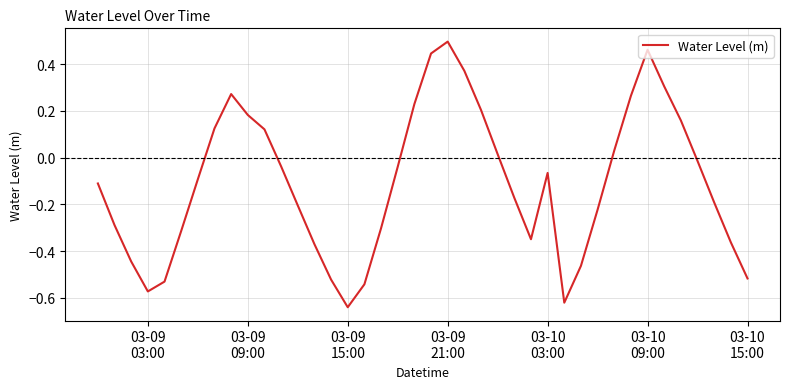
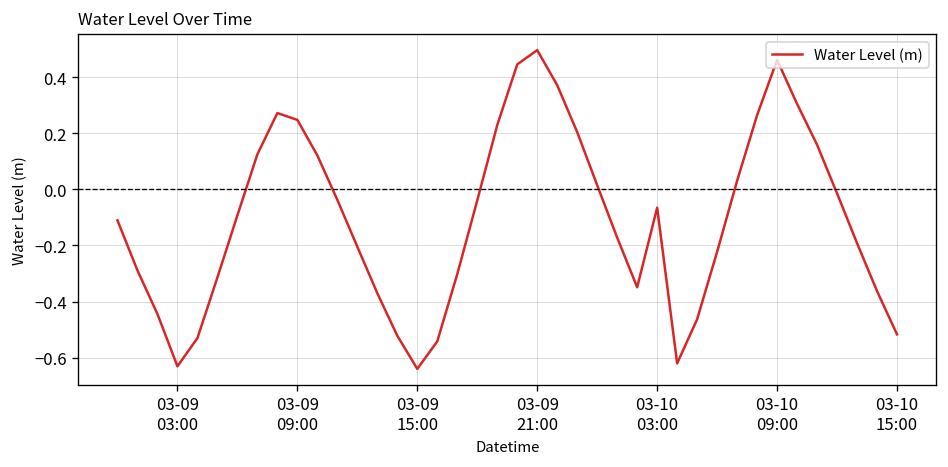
03-09 03:00: -0.57 -> -0.63
03-09 09:00: 0.18 -> 0.25
